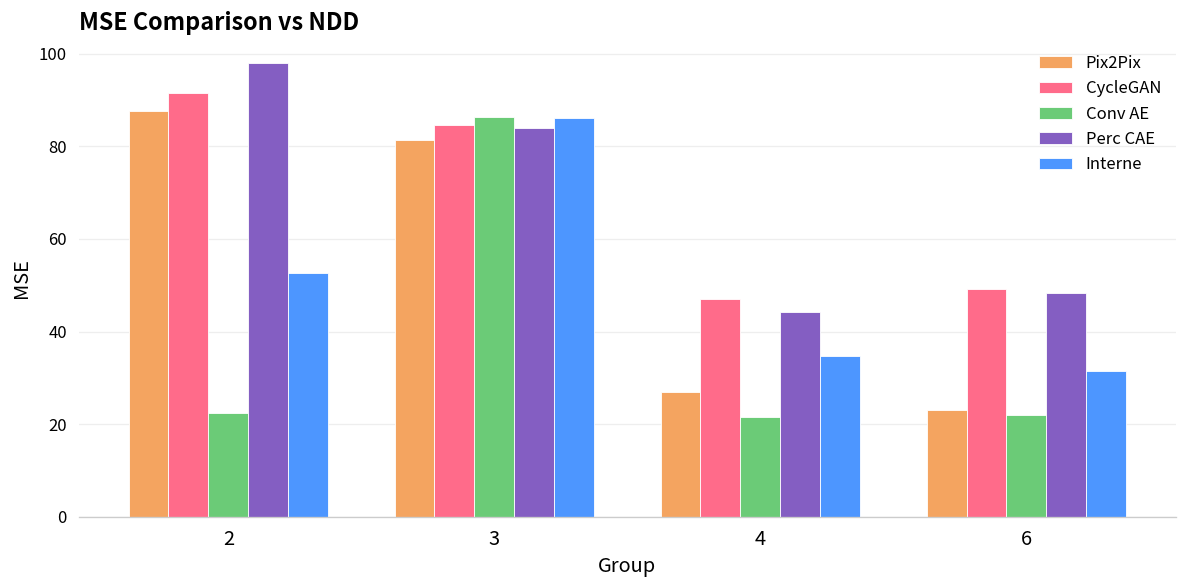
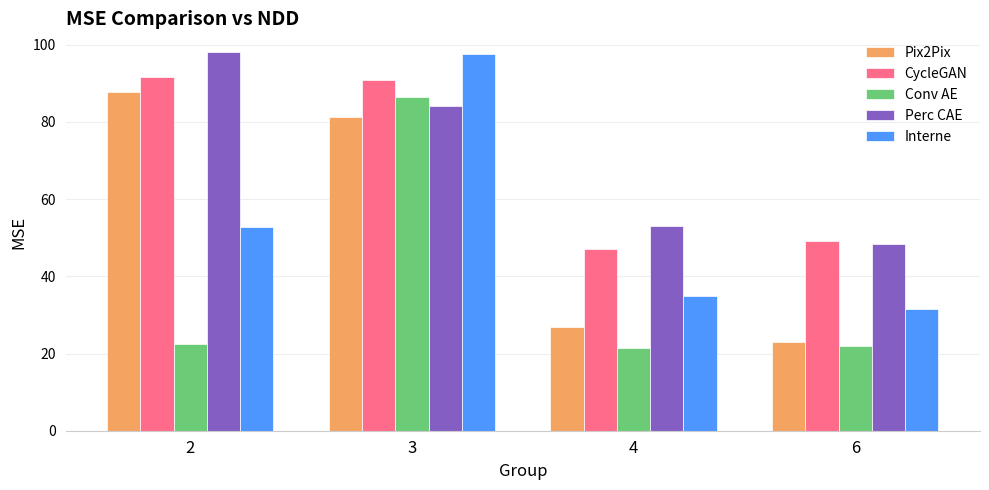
CycleGAN, 3: 85 -> 91
Interne, 3: 86 -> 97
Perc CAE, 4: 44 -> 53
